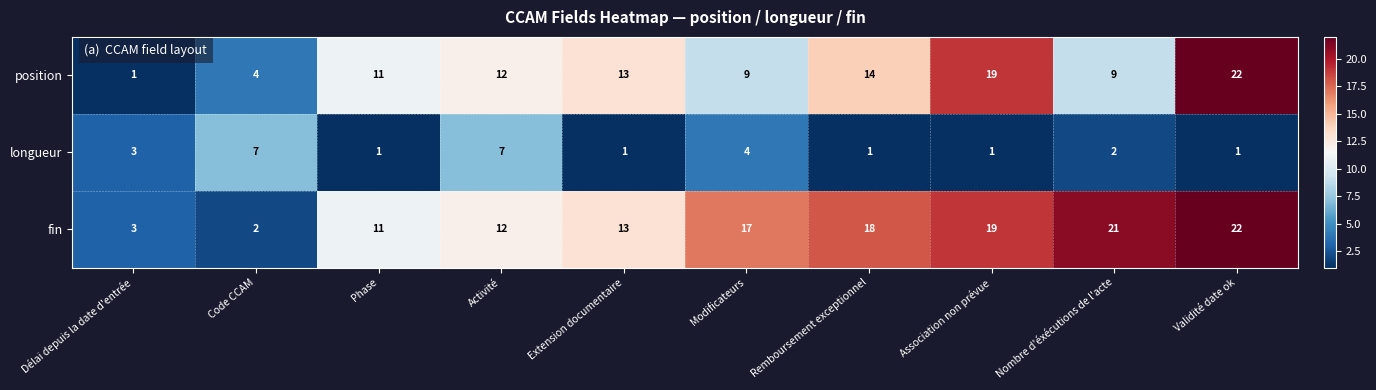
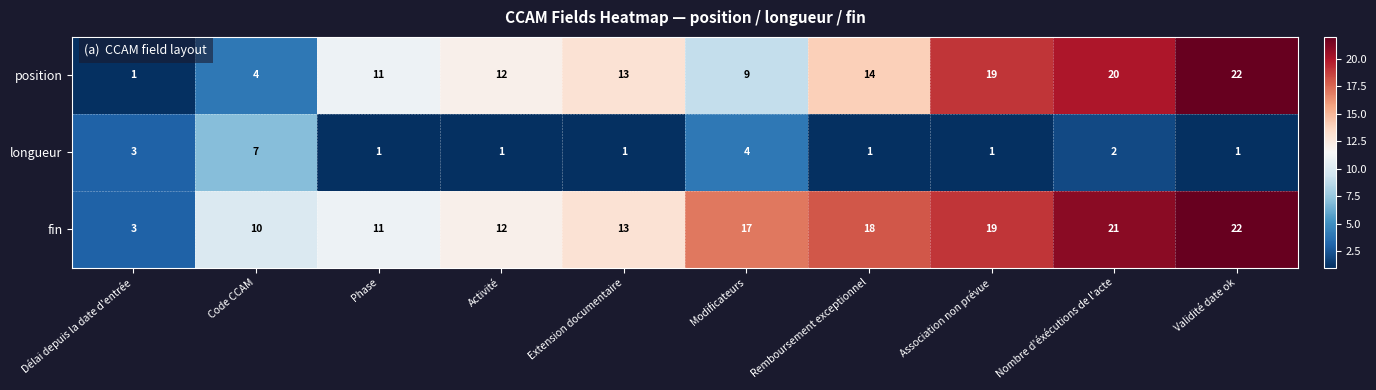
position, Nombre d'éxécutions de l'acte: 9 -> 20
longueur, Activité: 7 -> 1
fin, Code CCAM: 2 -> 10
